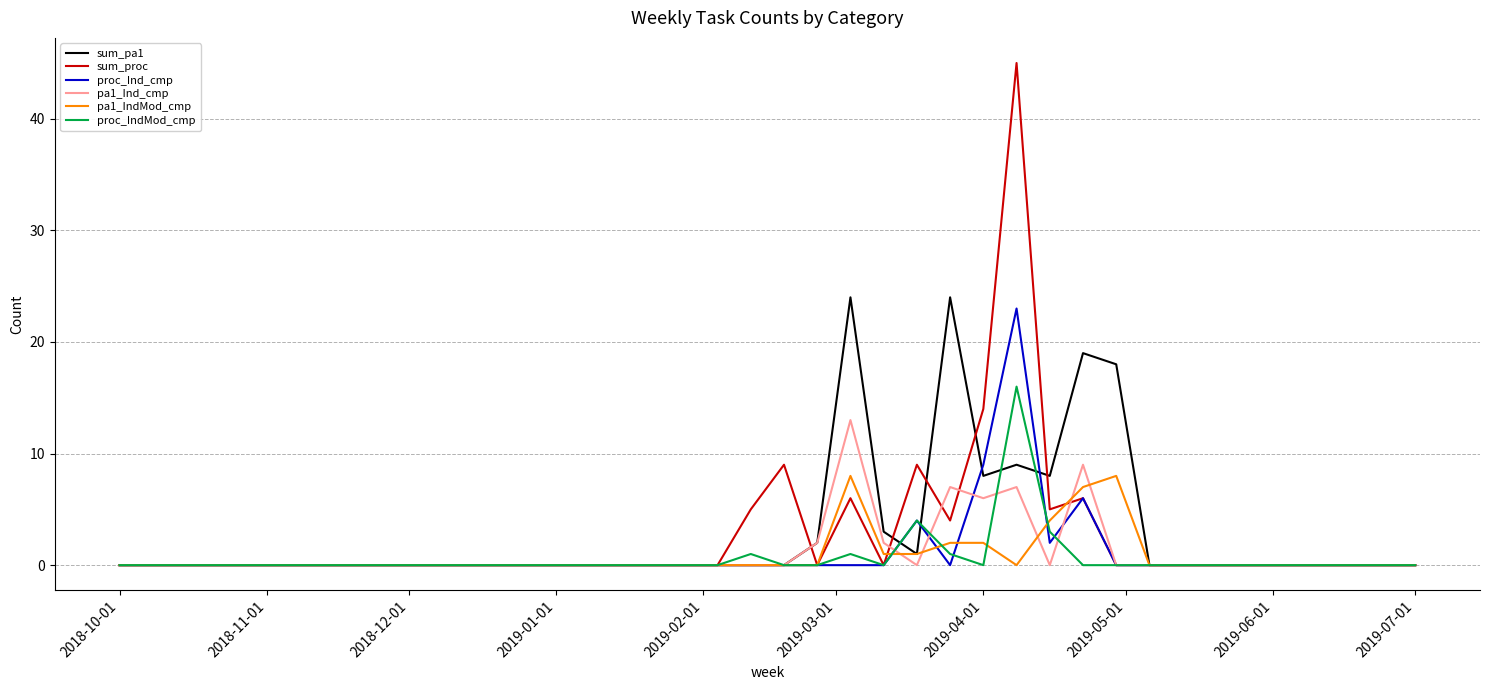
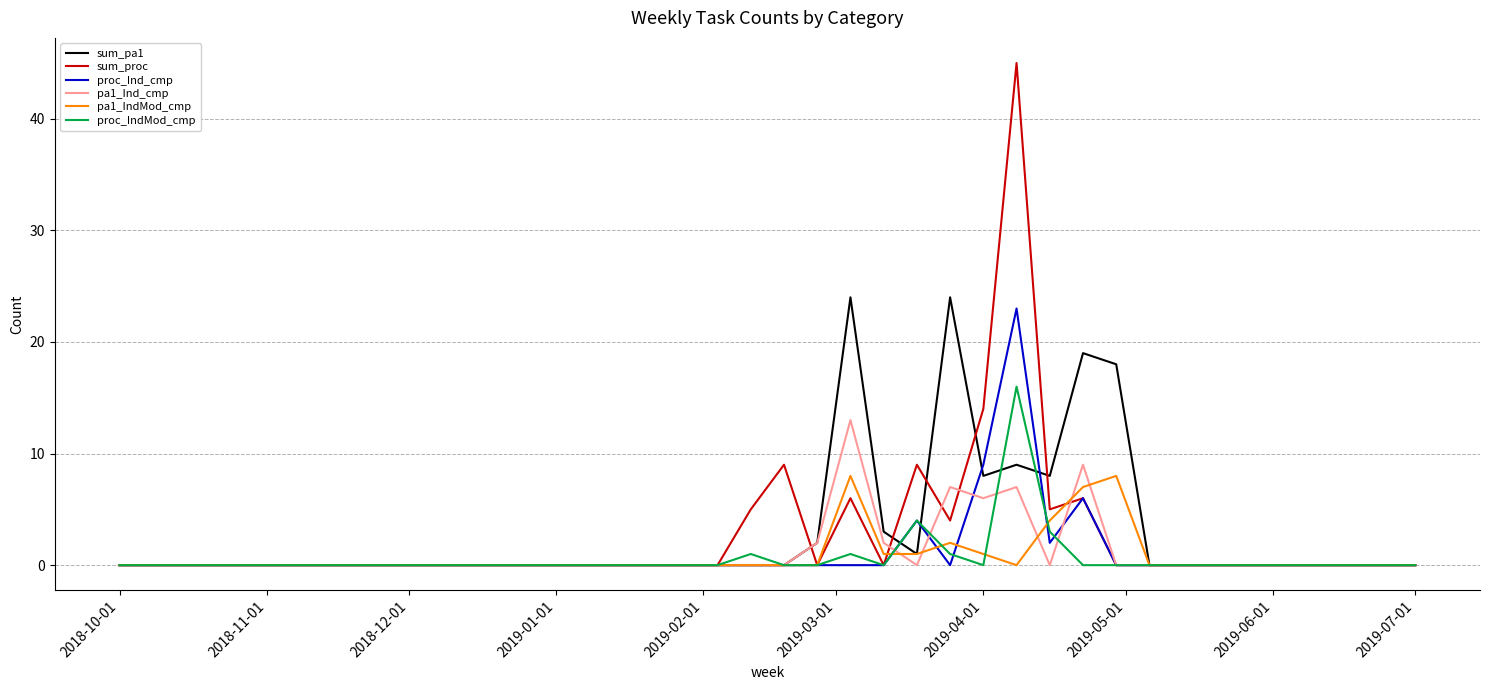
pa1_IndMod_cmp, 2019-04-01: 2 -> 1
